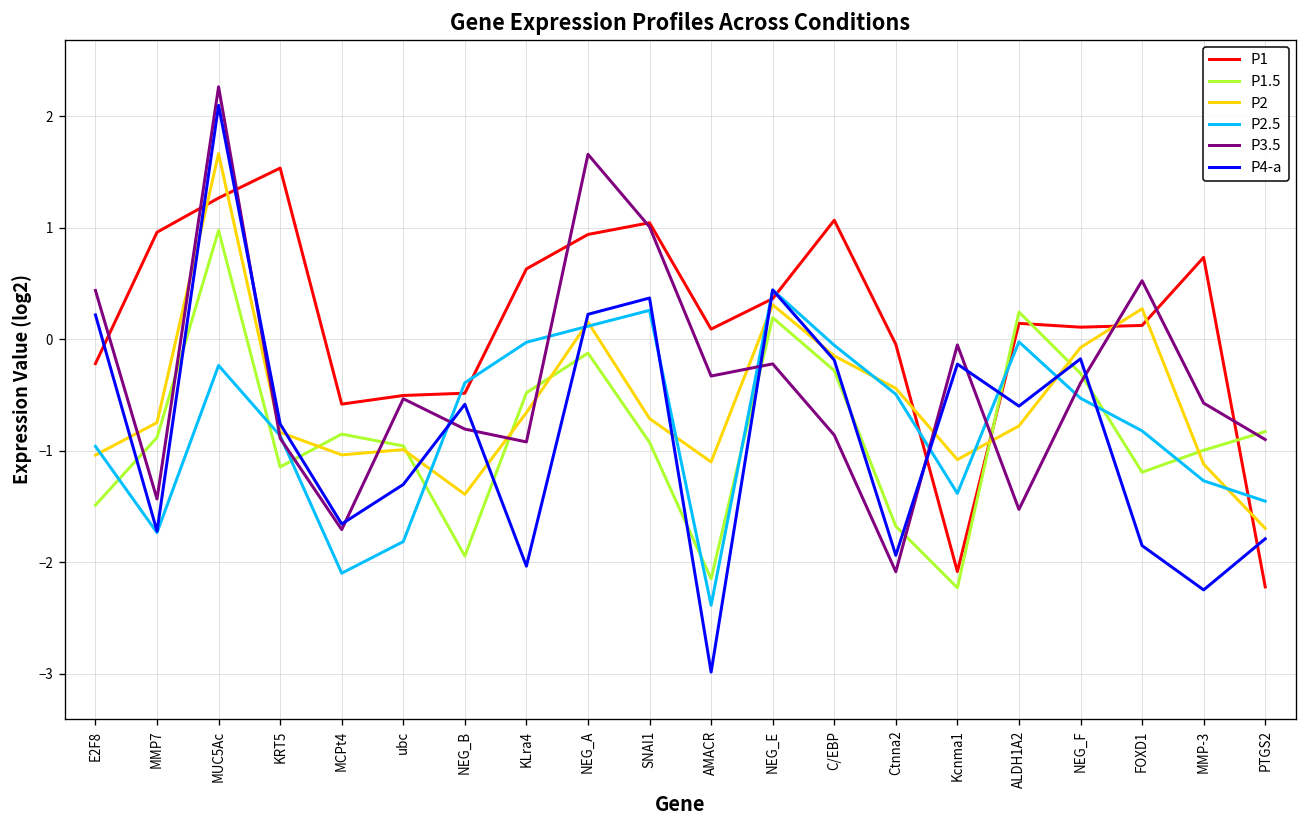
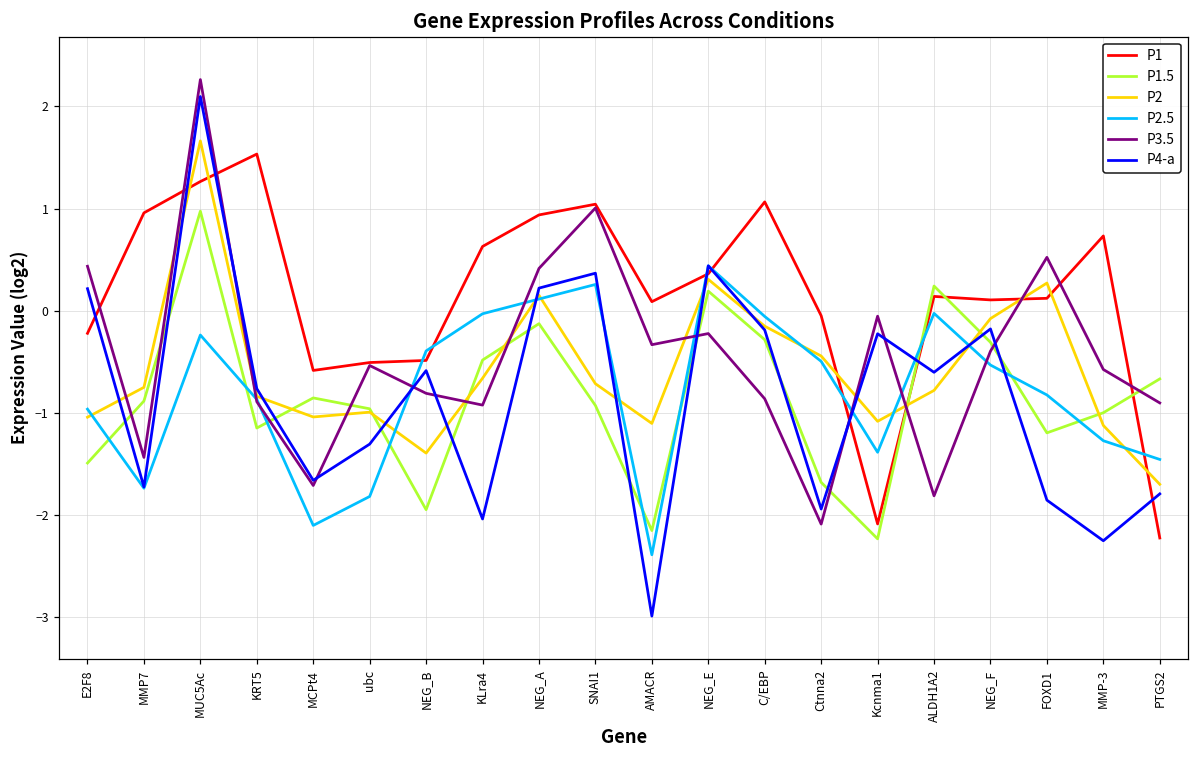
P3.5, NEG_A: 1.7 -> 0.4
P3.5, ALDH1A2: -1.5 -> -1.8
P1.5, PTGS2: -0.8 -> -0.7
